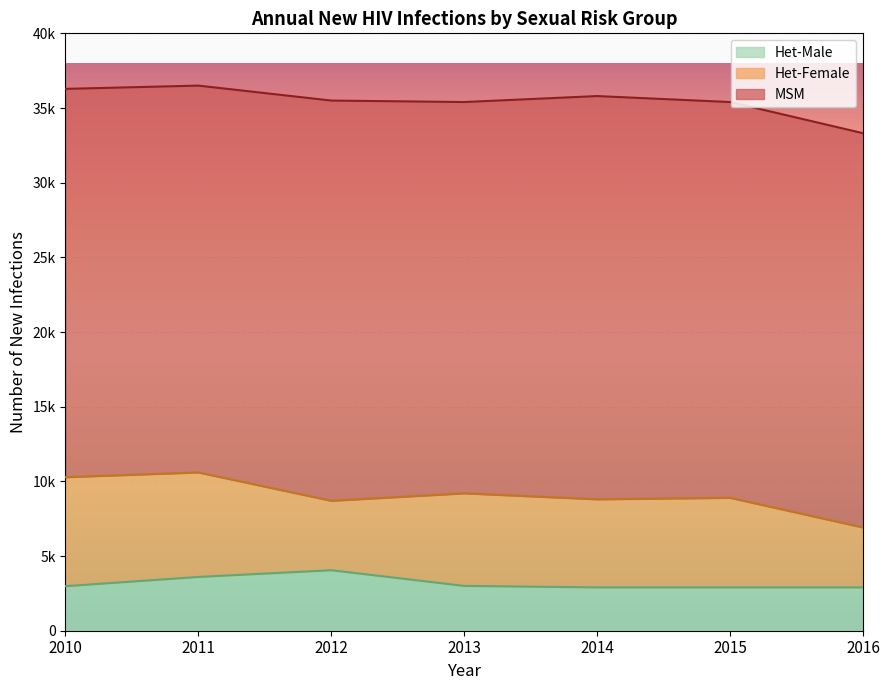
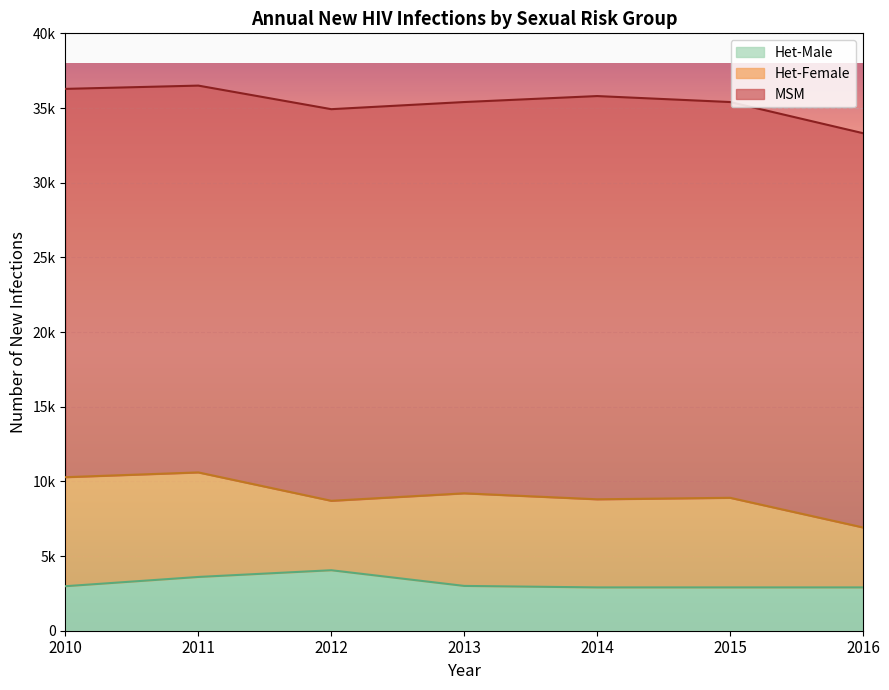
MSM, 2012: 26800 -> 26200
